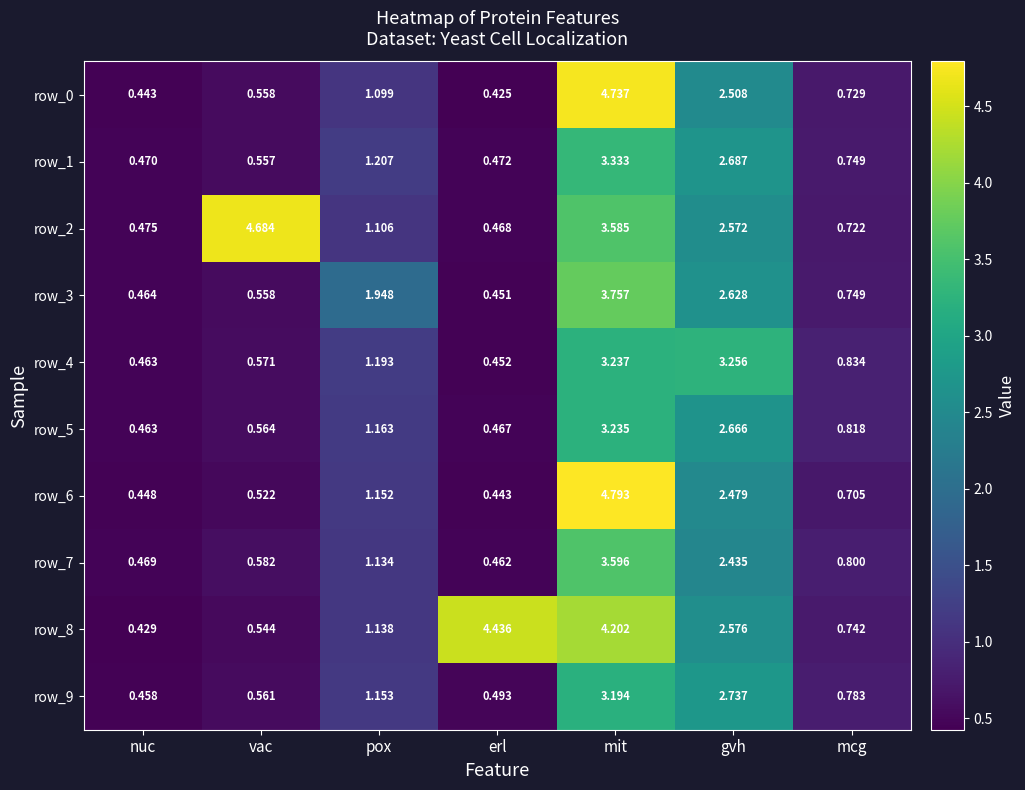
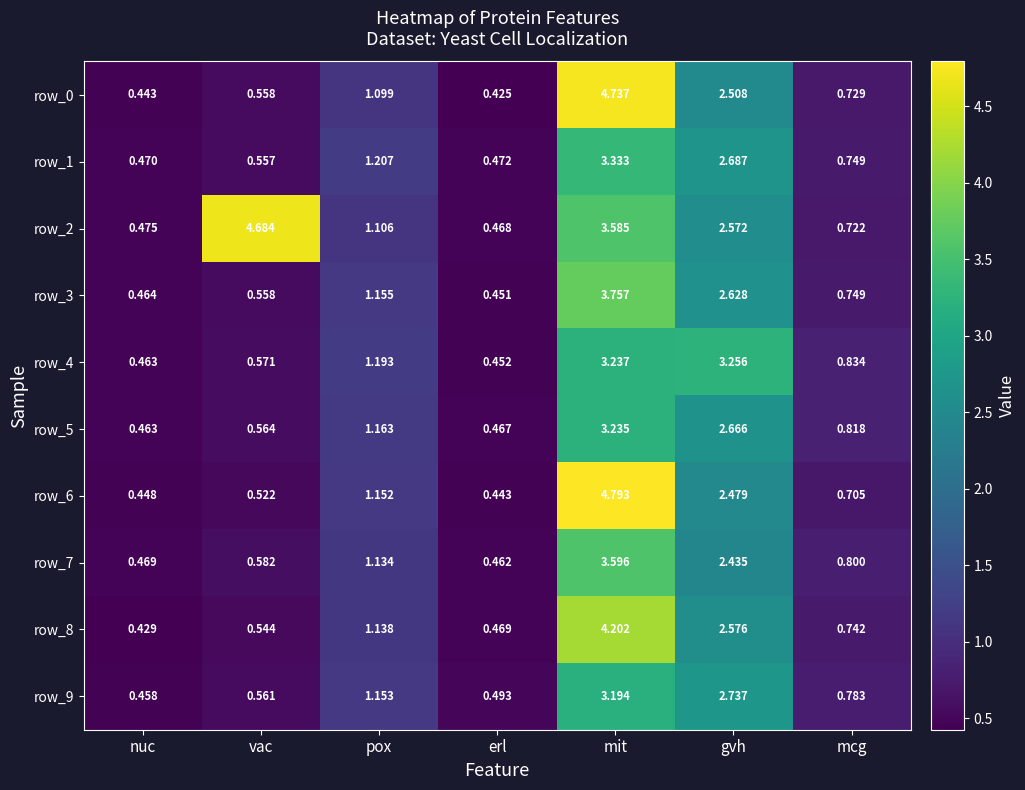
row_3, pox: 1.948 -> 1.155
row_8, erl: 4.436 -> 0.469
